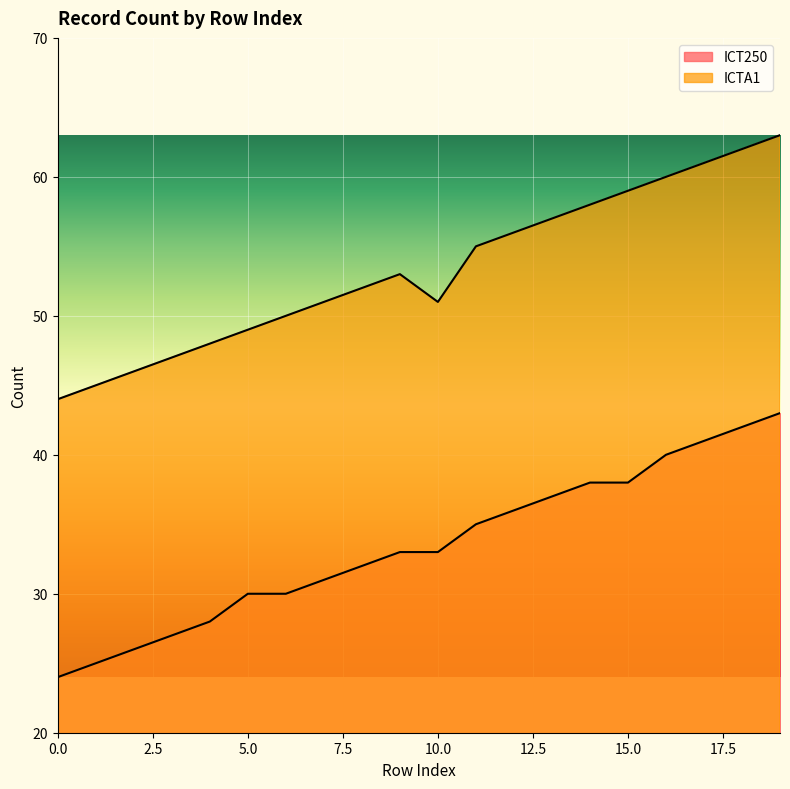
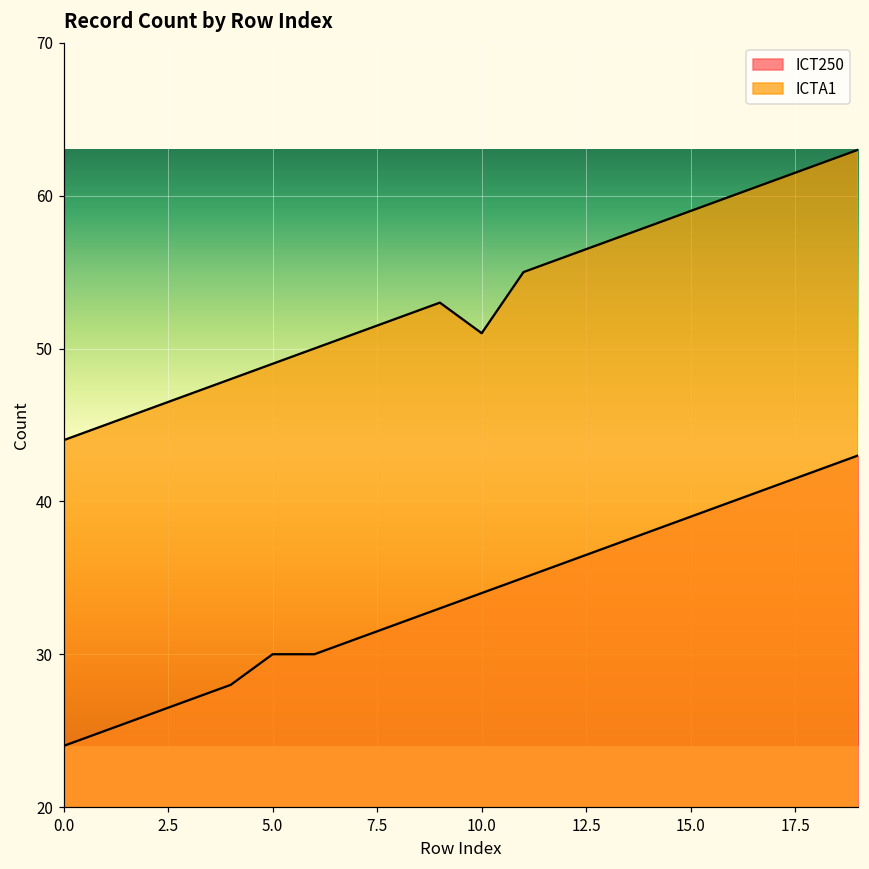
ICT250, 10.0: 33 -> 34
ICT250, 15.0: 38 -> 39
